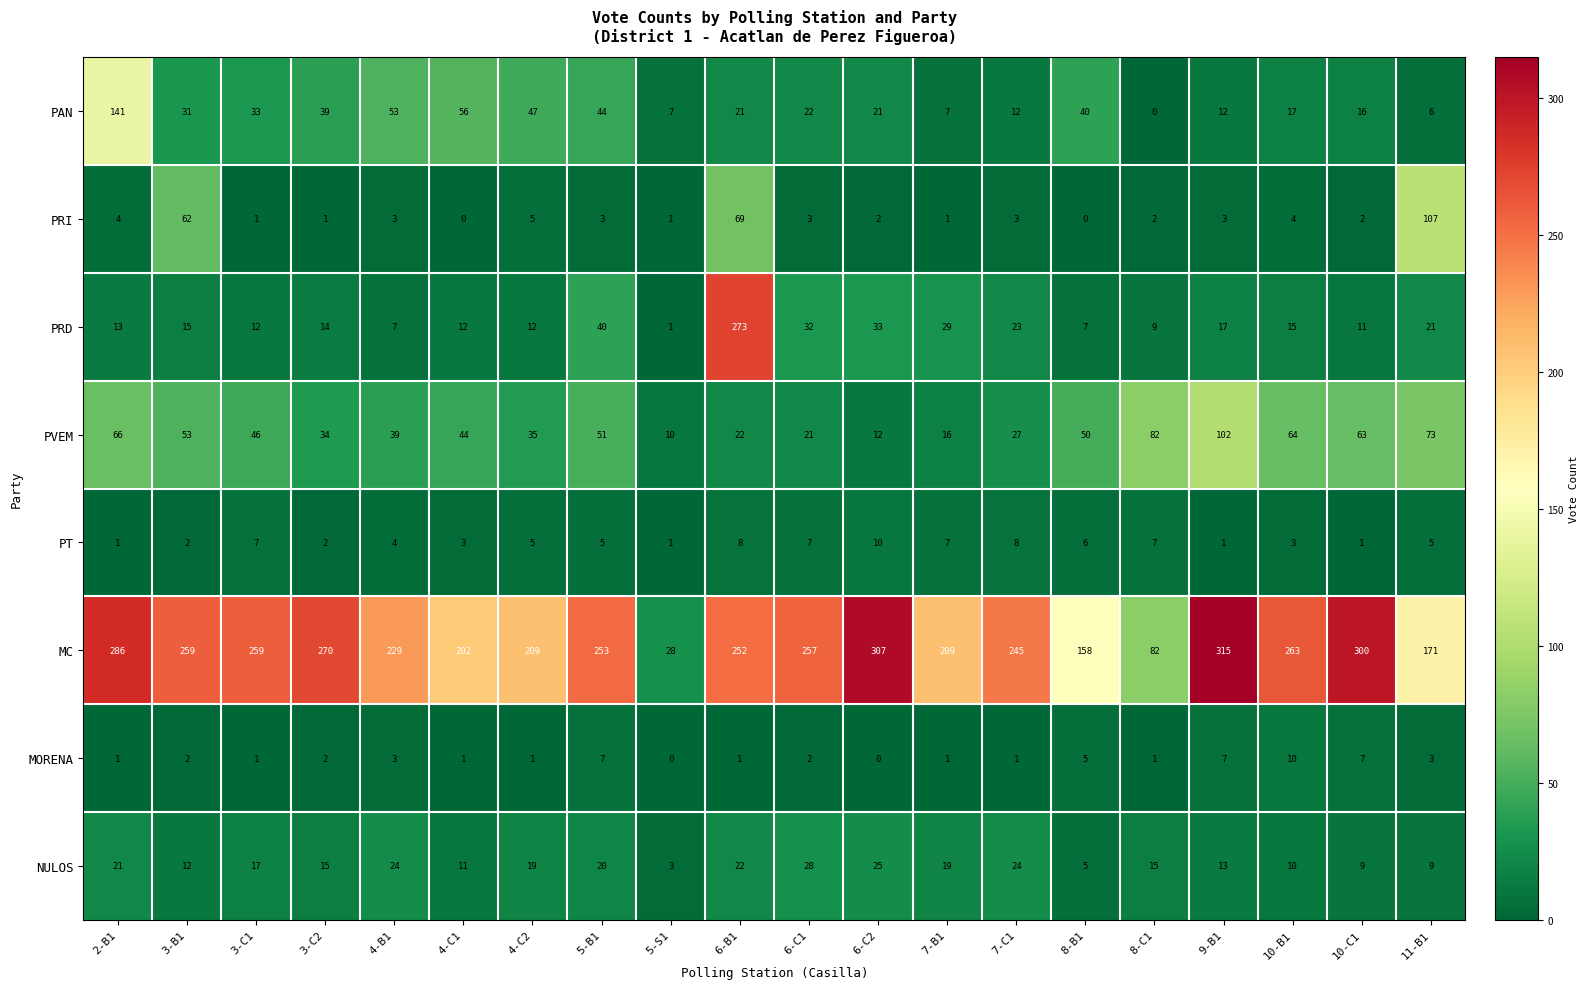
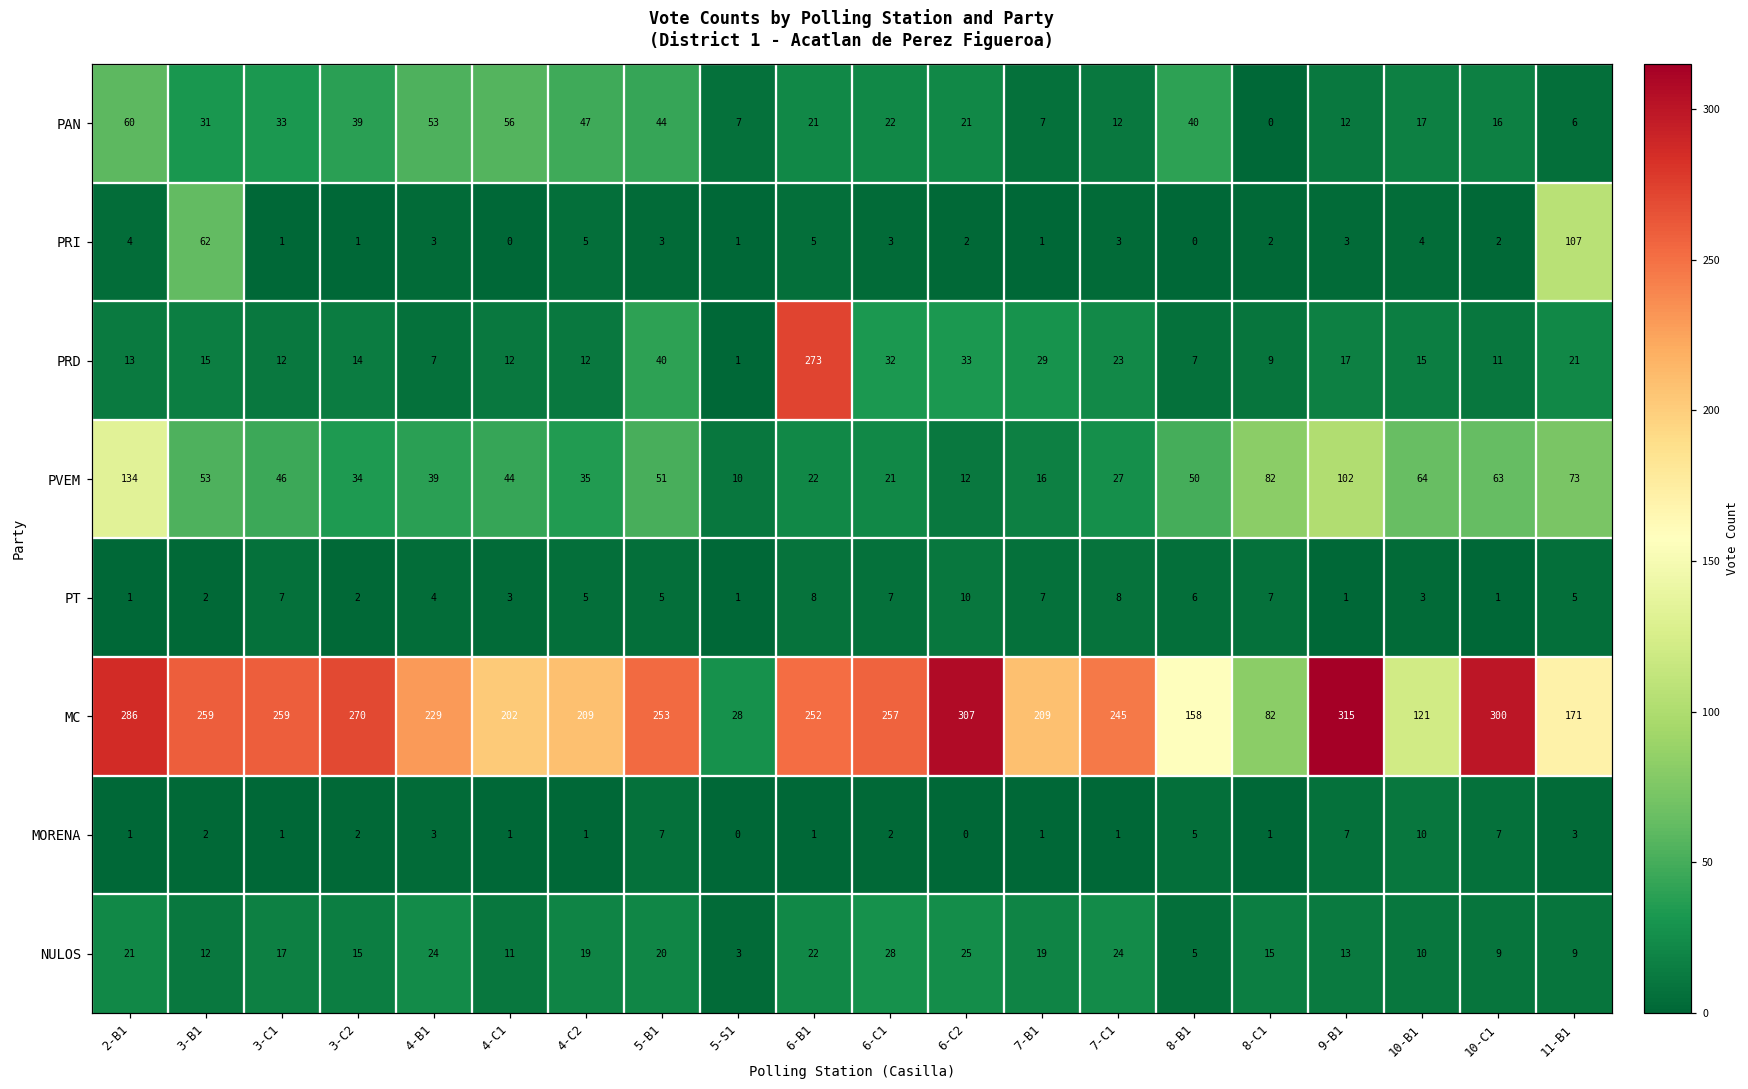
PAN, 2-B1: 141 -> 60
PRI, 6-B1: 69 -> 5
PVEM, 2-B1: 66 -> 134
MC, 10-B1: 263 -> 121
